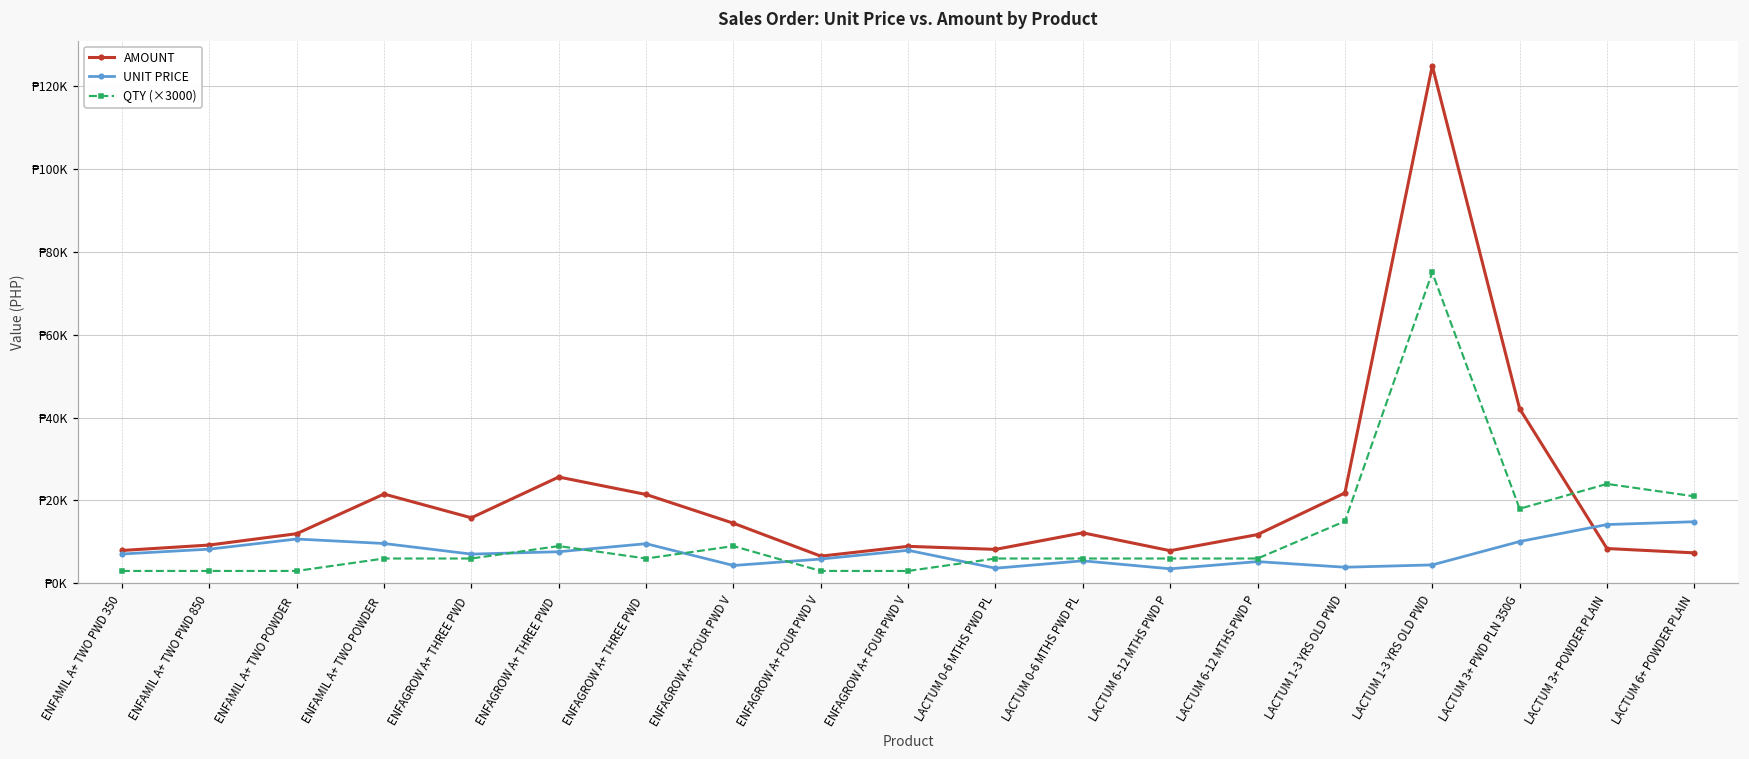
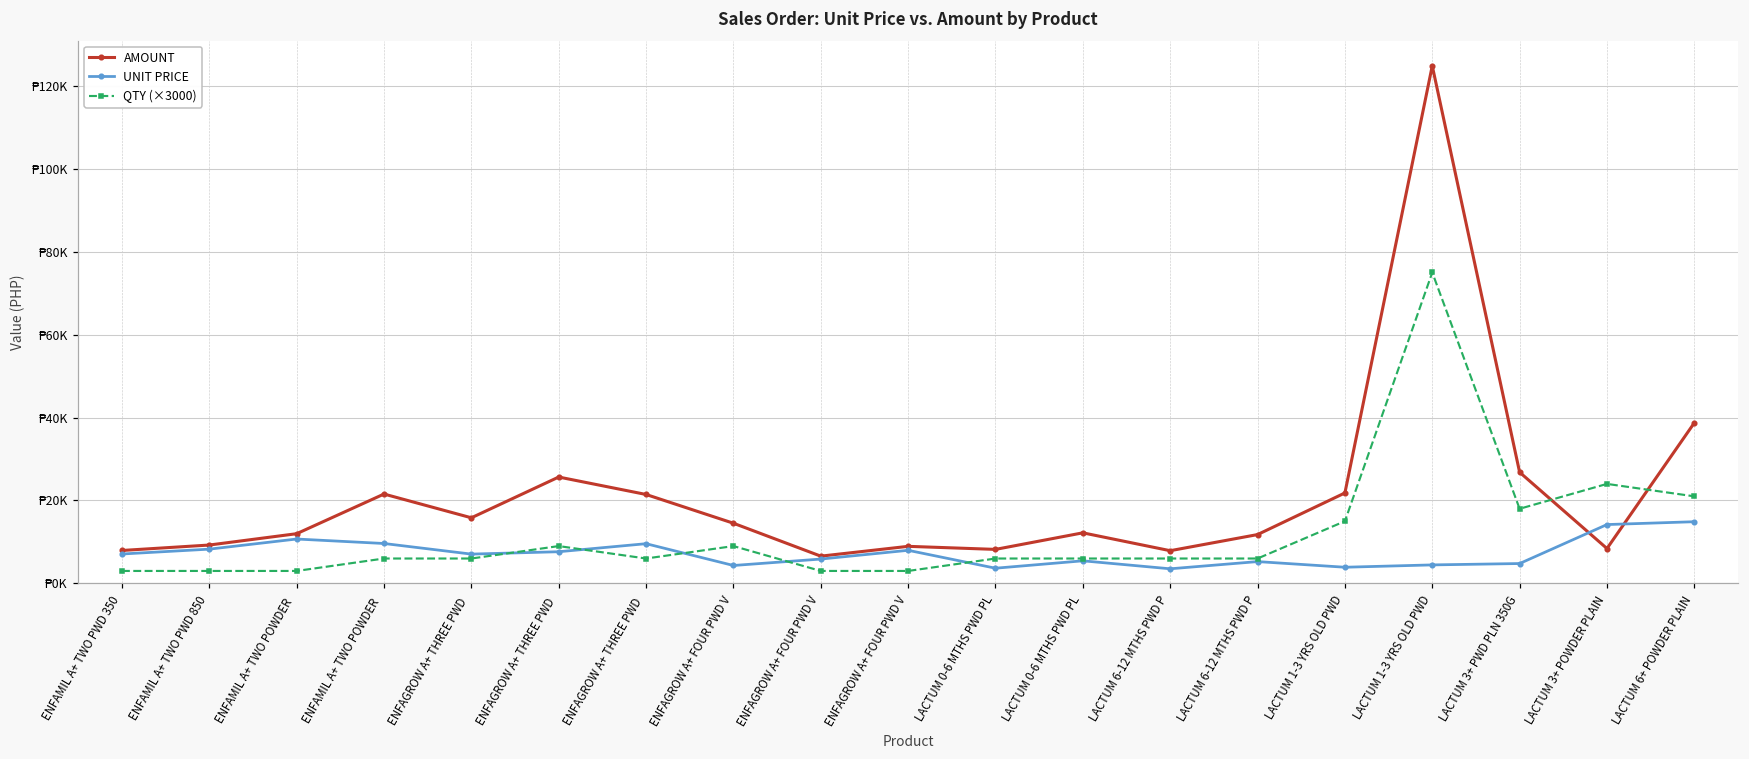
AMOUNT, LACTUM 3+ PWD PLN 350G: ₱42000 -> ₱27000
UNIT PRICE, LACTUM 3+ PWD PLN 350G: ₱10000 -> ₱5000
AMOUNT, LACTUM 6+ POWDER PLAIN: ₱7000 -> ₱39000
